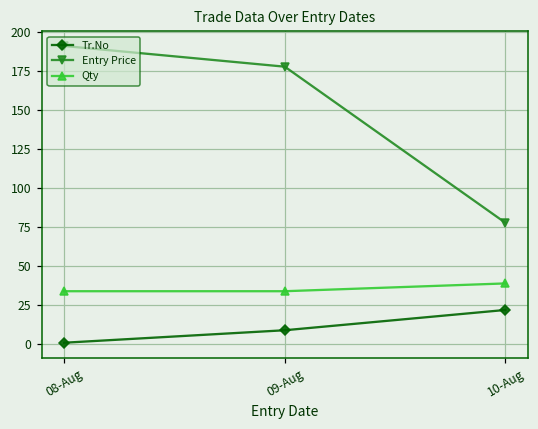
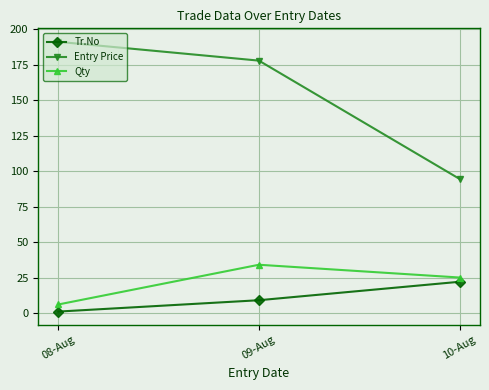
Qty, 08-Aug: 34 -> 6
Entry Price, 10-Aug: 78 -> 95
Qty, 10-Aug: 39 -> 25
